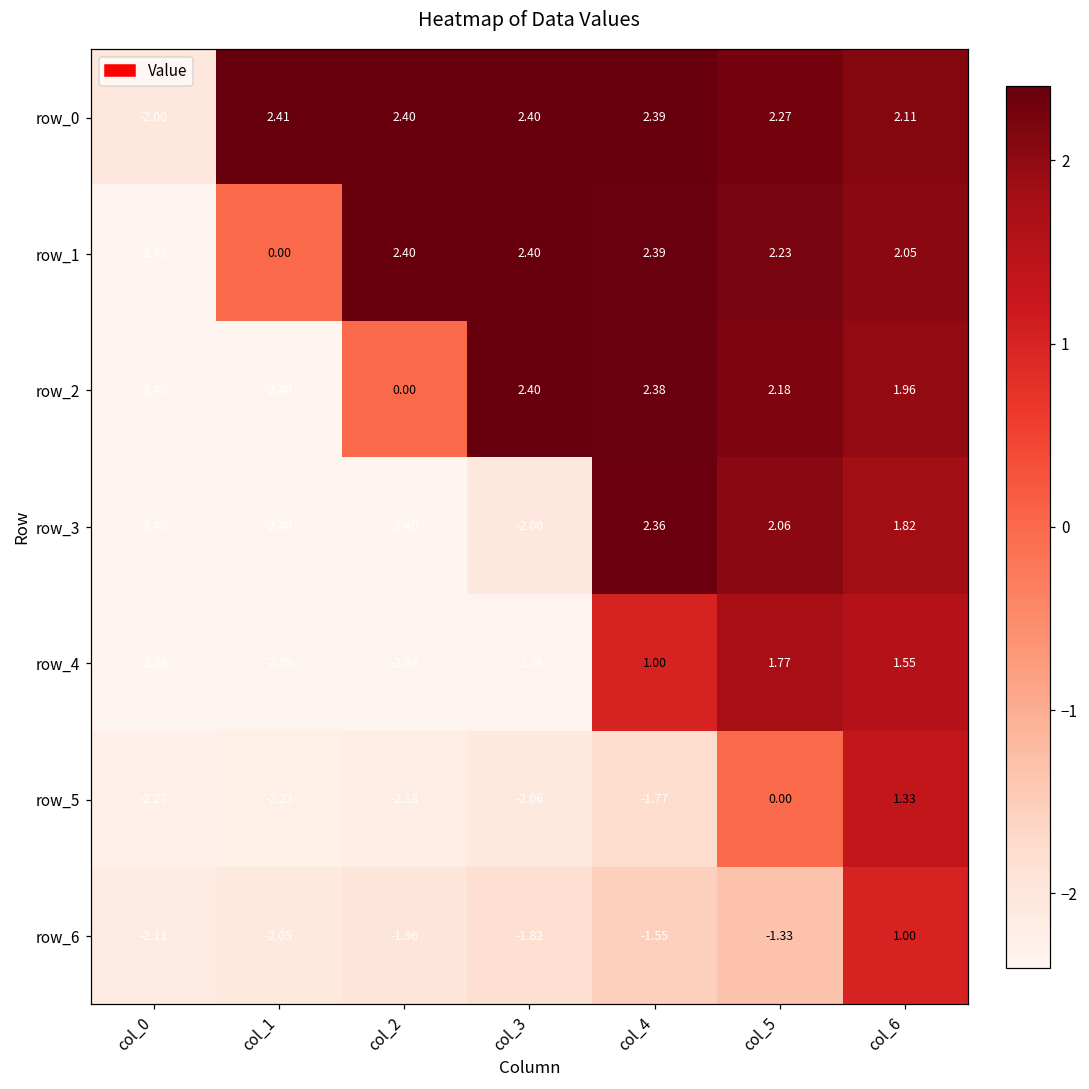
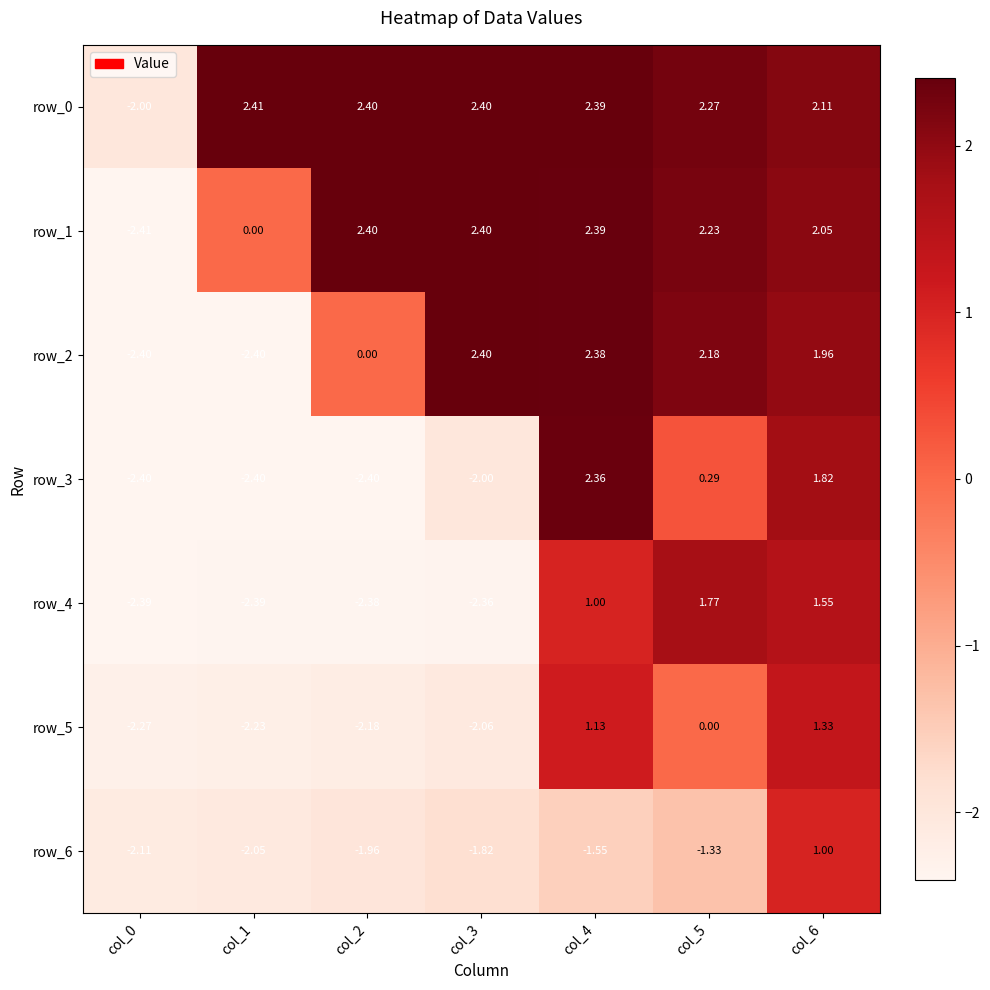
row_3, col_5: 2.06 -> 0.29
row_5, col_4: -1.77 -> 1.13
